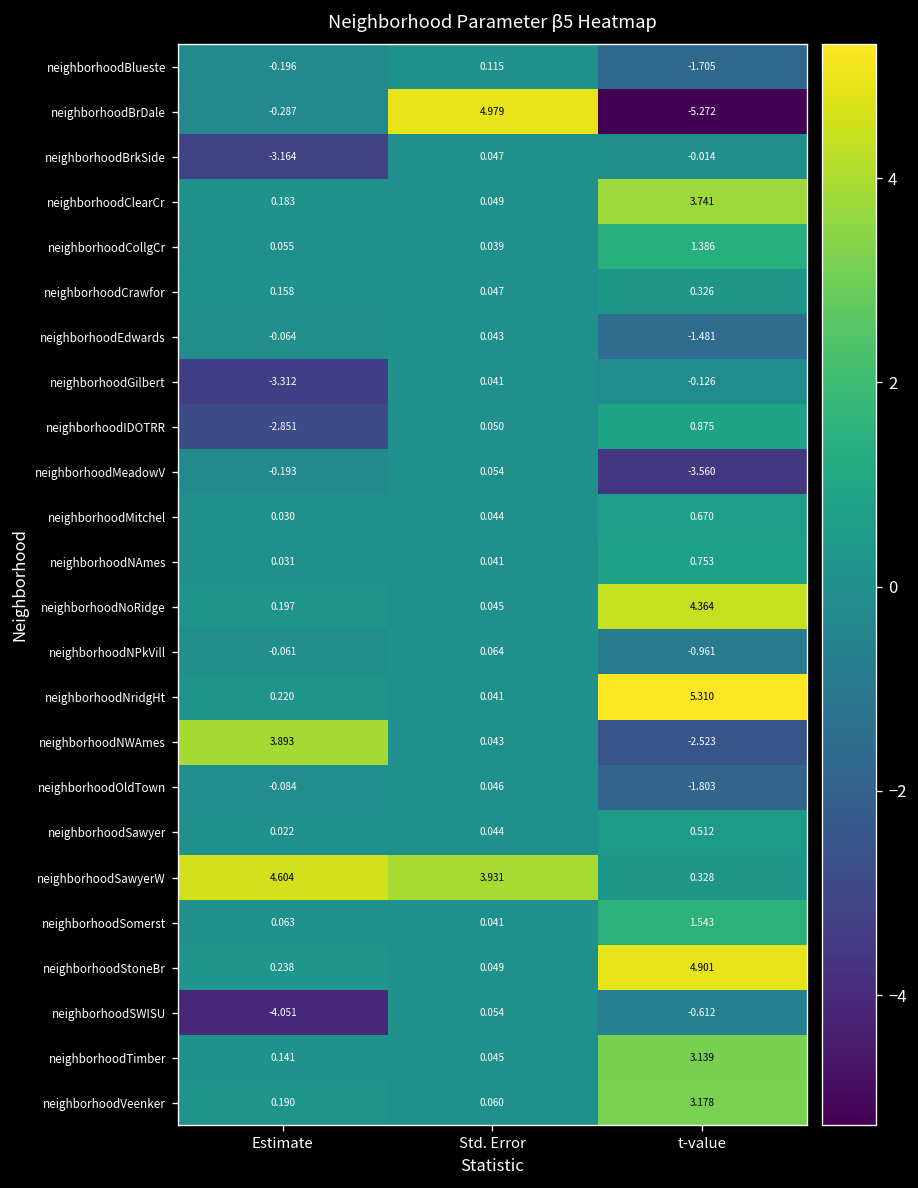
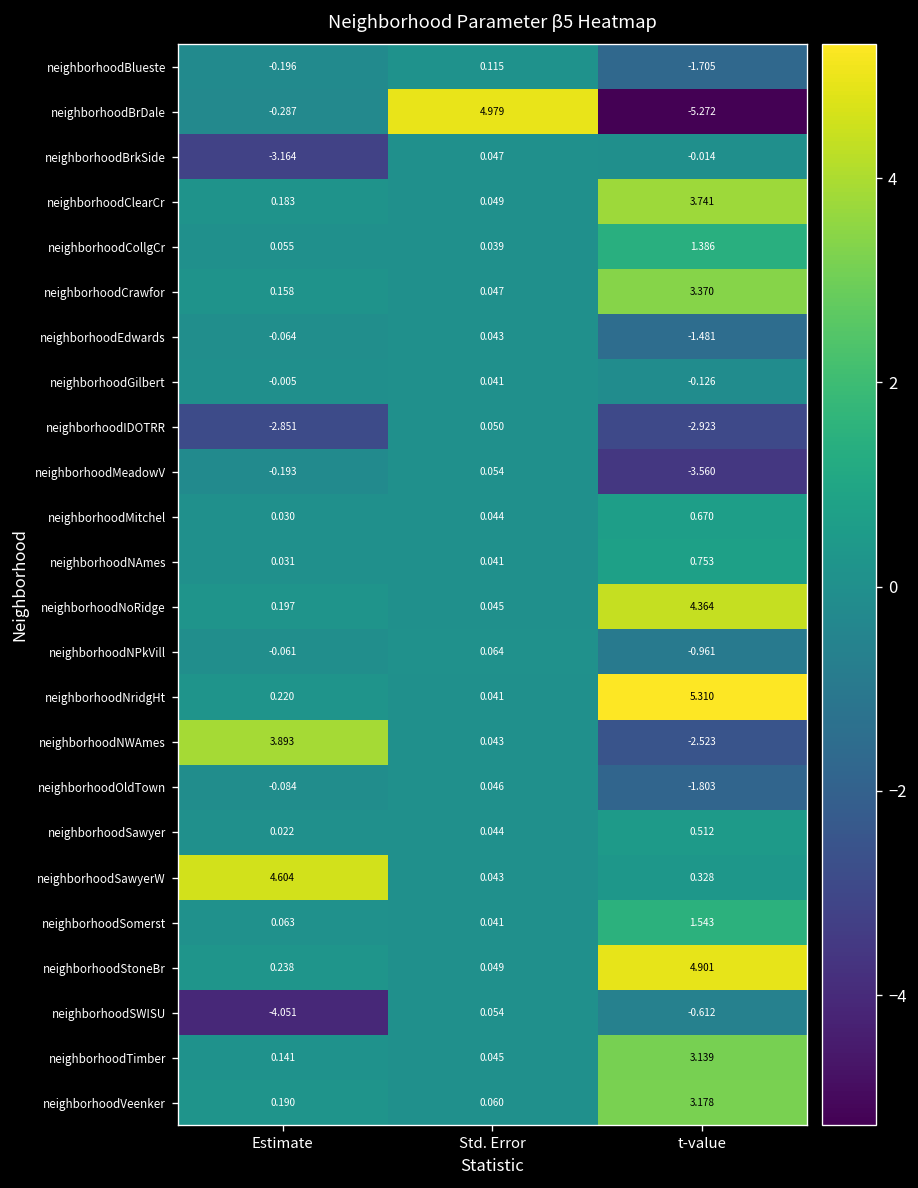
neighborhoodCrawfor, t-value: 0.326 -> 3.370
neighborhoodGilbert, Estimate: -3.312 -> -0.005
neighborhoodIDOTRR, t-value: 0.875 -> -2.923
neighborhoodSawyerW, Std. Error: 3.931 -> 0.043
